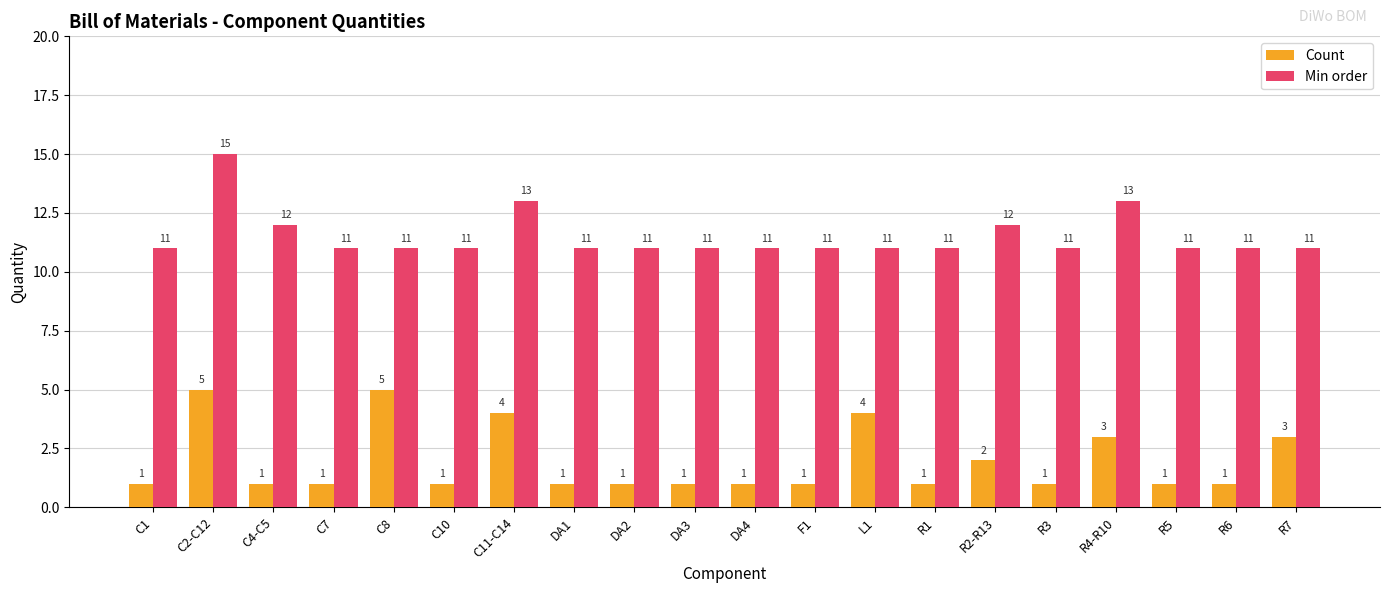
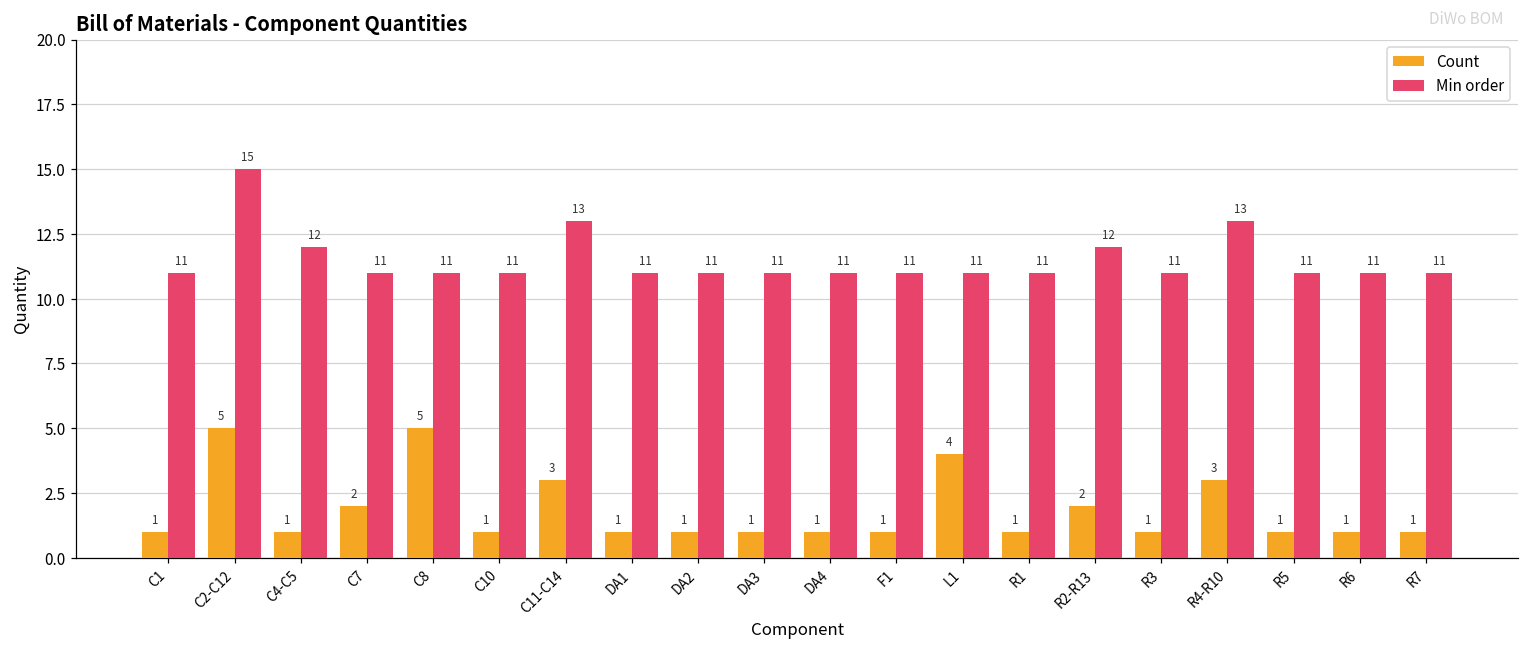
Count, C7: 1 -> 2
Count, C11-C14: 4 -> 3
Count, R7: 3 -> 1
